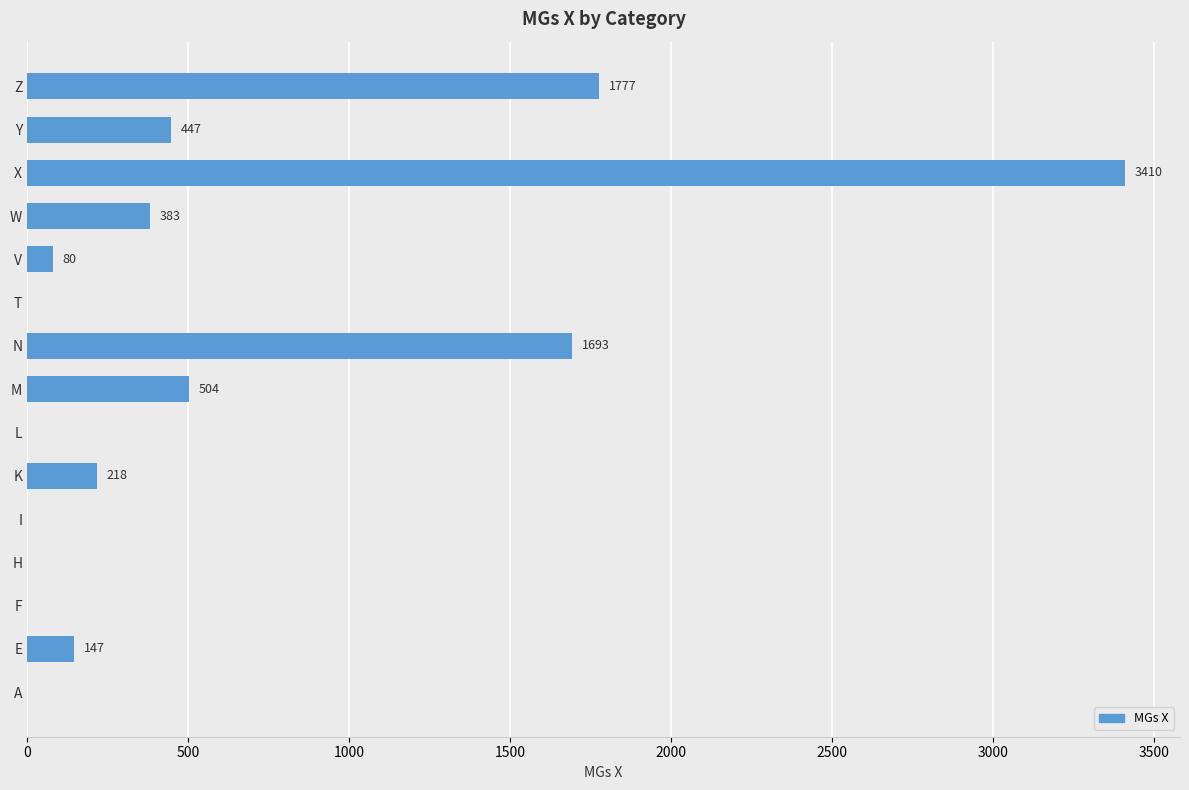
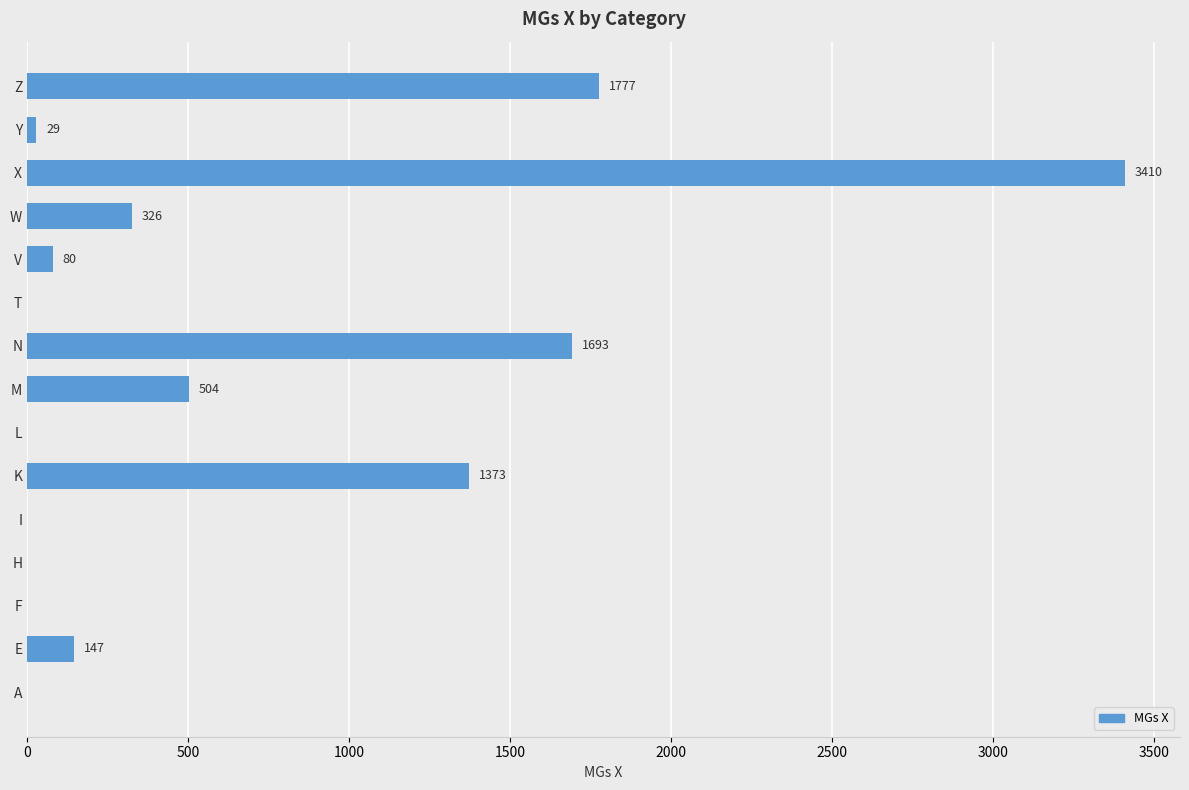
Y: 447 -> 29
W: 383 -> 326
K: 218 -> 1373
